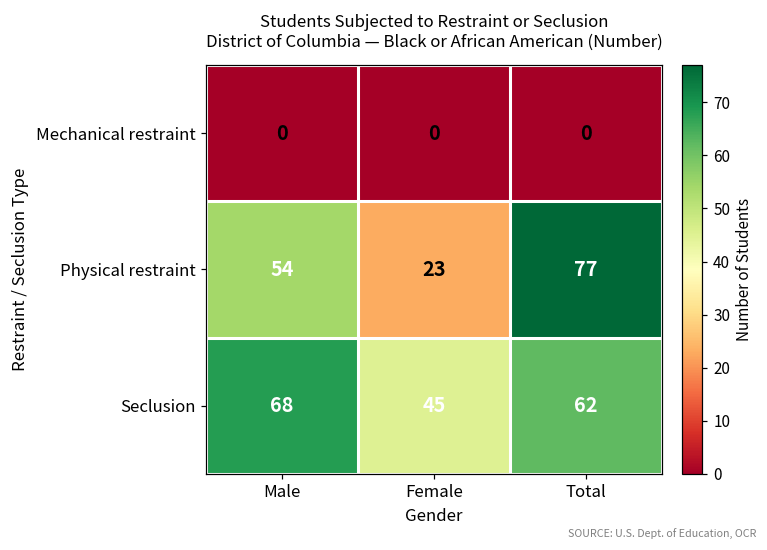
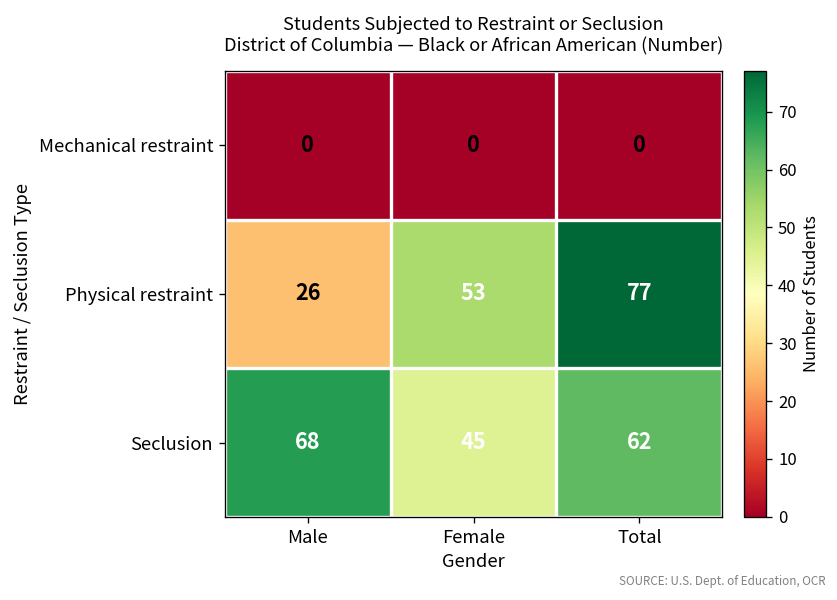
Physical restraint, Male: 54 -> 26
Physical restraint, Female: 23 -> 53
